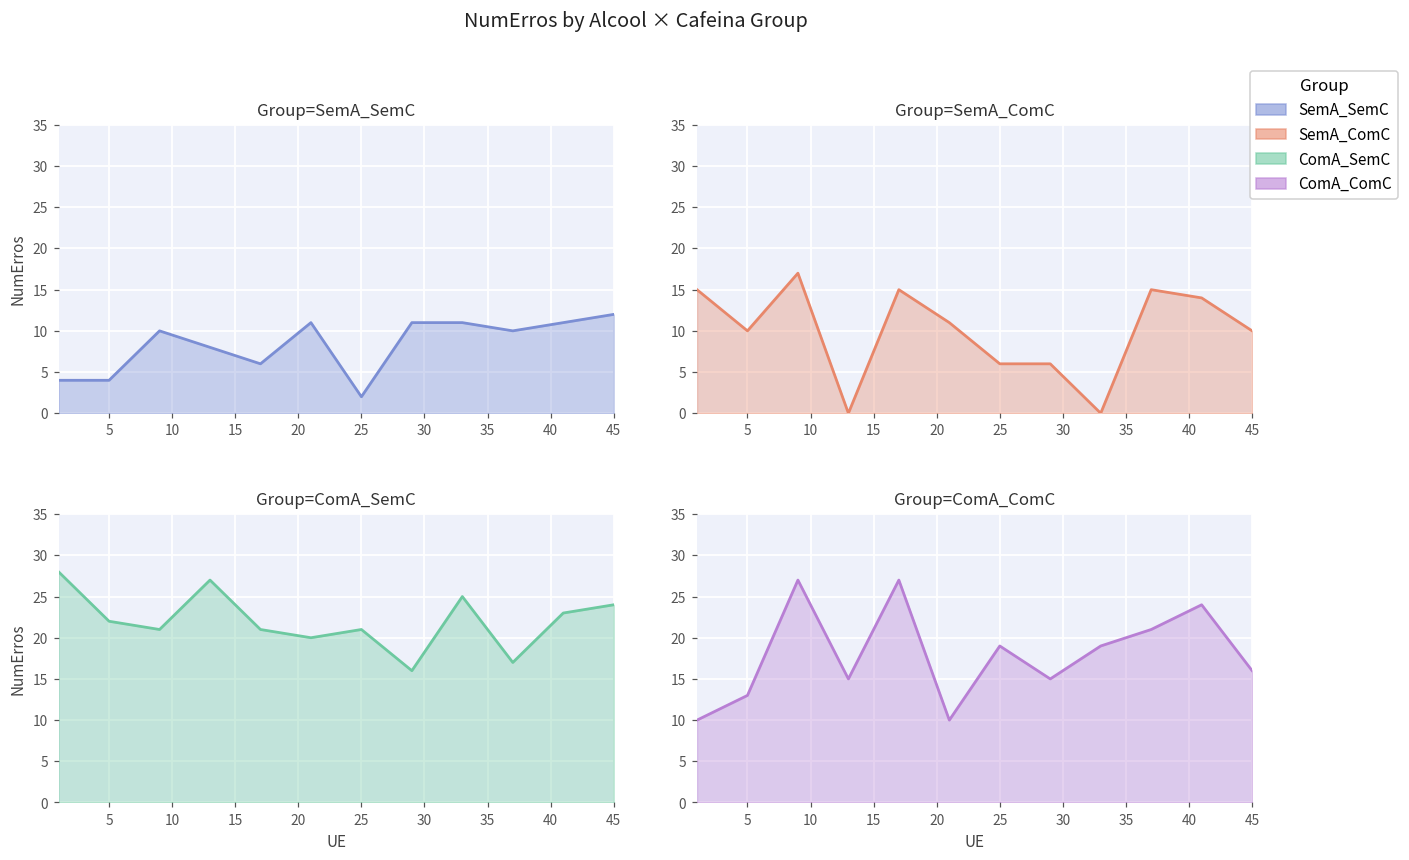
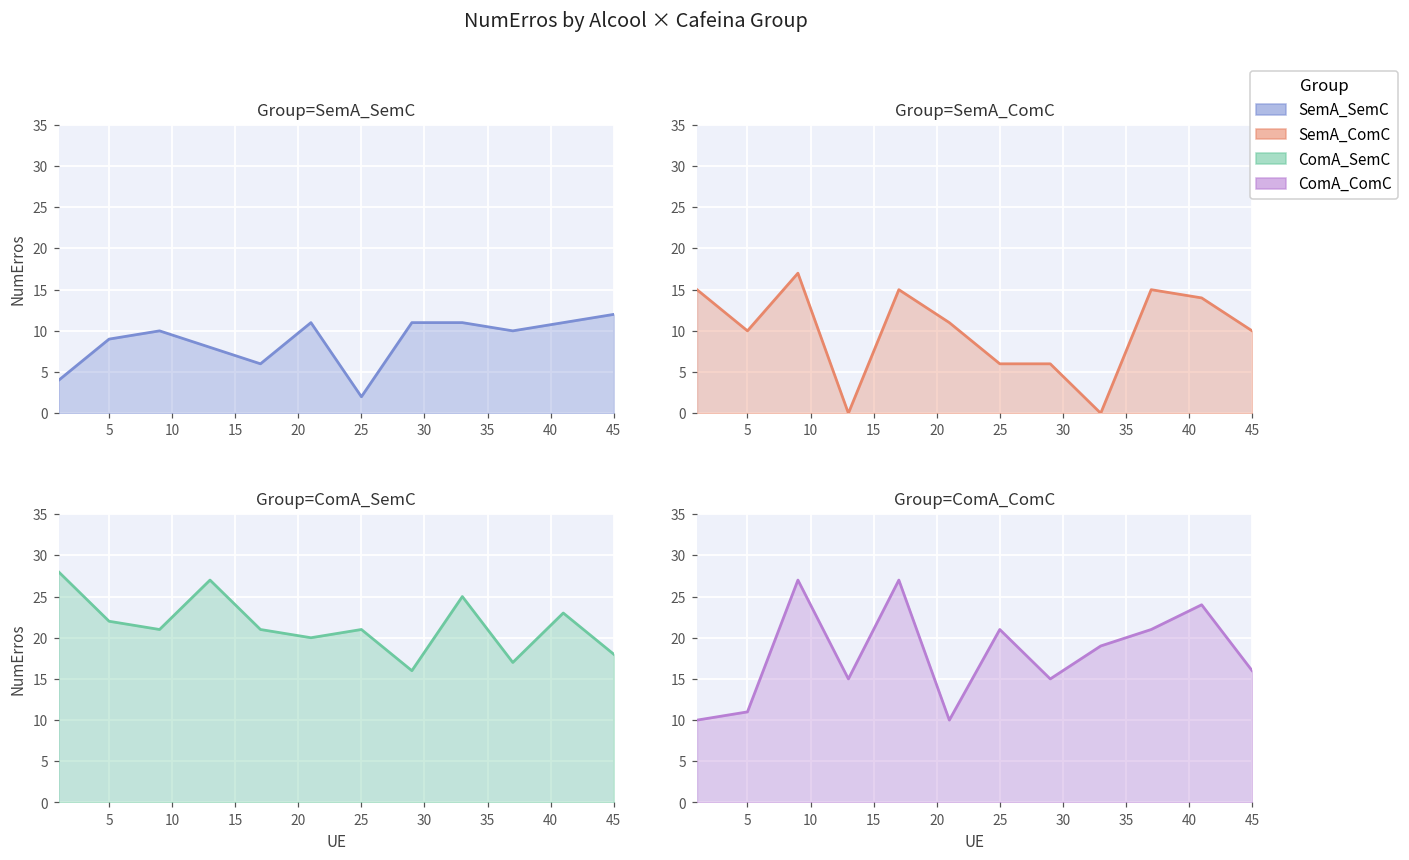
Group=SemA_SemC, 5: 4 -> 9
Group=ComA_SemC, 45: 24 -> 18
Group=ComA_ComC, 5: 13 -> 11
Group=ComA_ComC, 25: 19 -> 21
